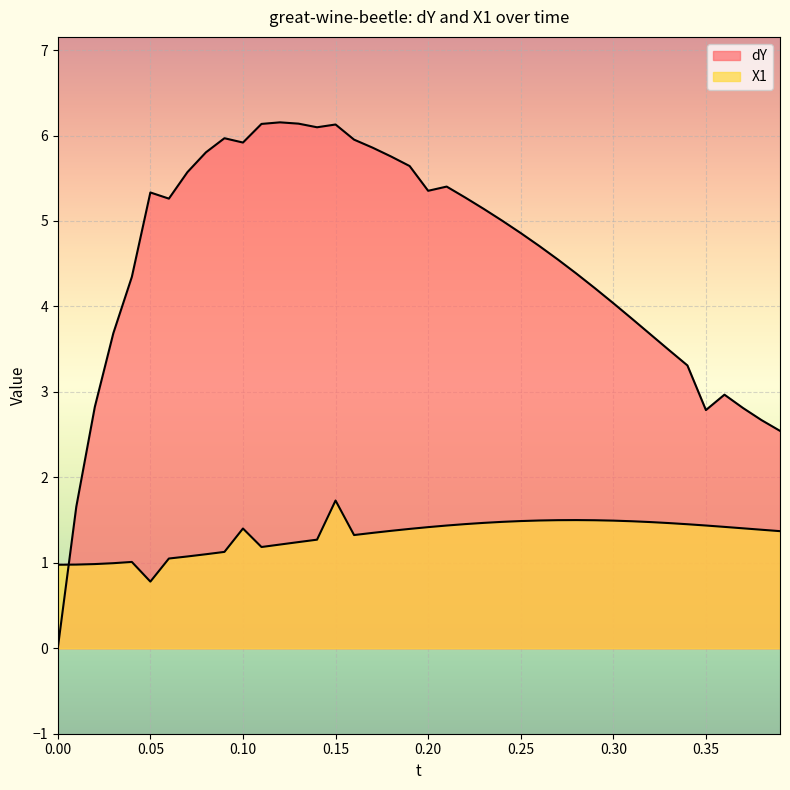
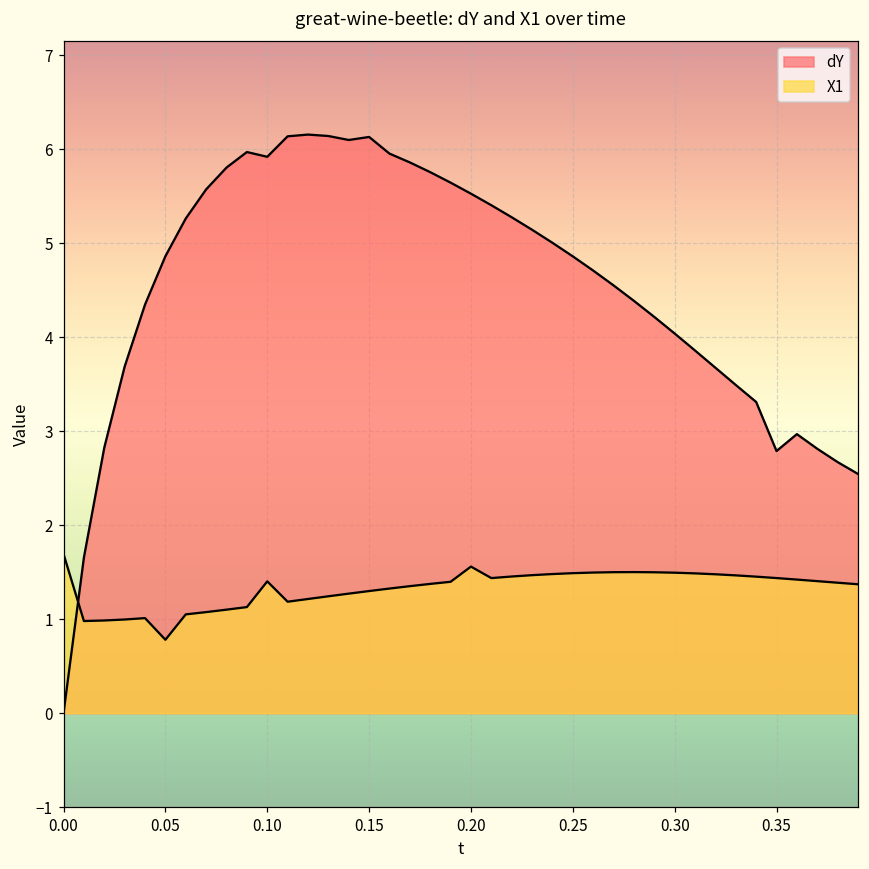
X1, 0.00: 1.0 -> 1.7
dY, 0.05: 5.3 -> 4.9
X1, 0.15: 1.7 -> 1.3
dY, 0.20: 5.4 -> 5.5
X1, 0.20: 1.4 -> 1.6
